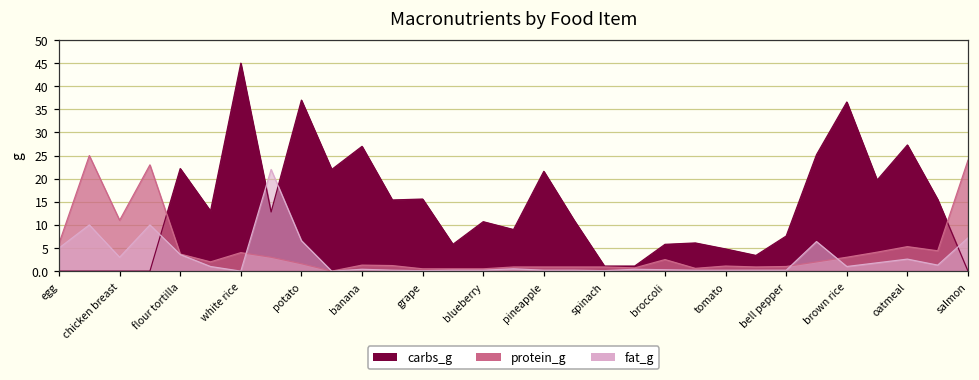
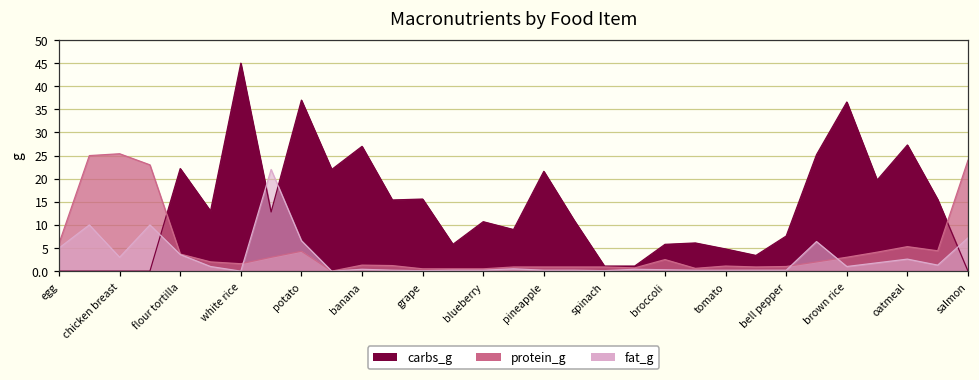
protein_g, chicken breast: 11 -> 25
protein_g, white rice: 4 -> 2
protein_g, potato: 2 -> 4
